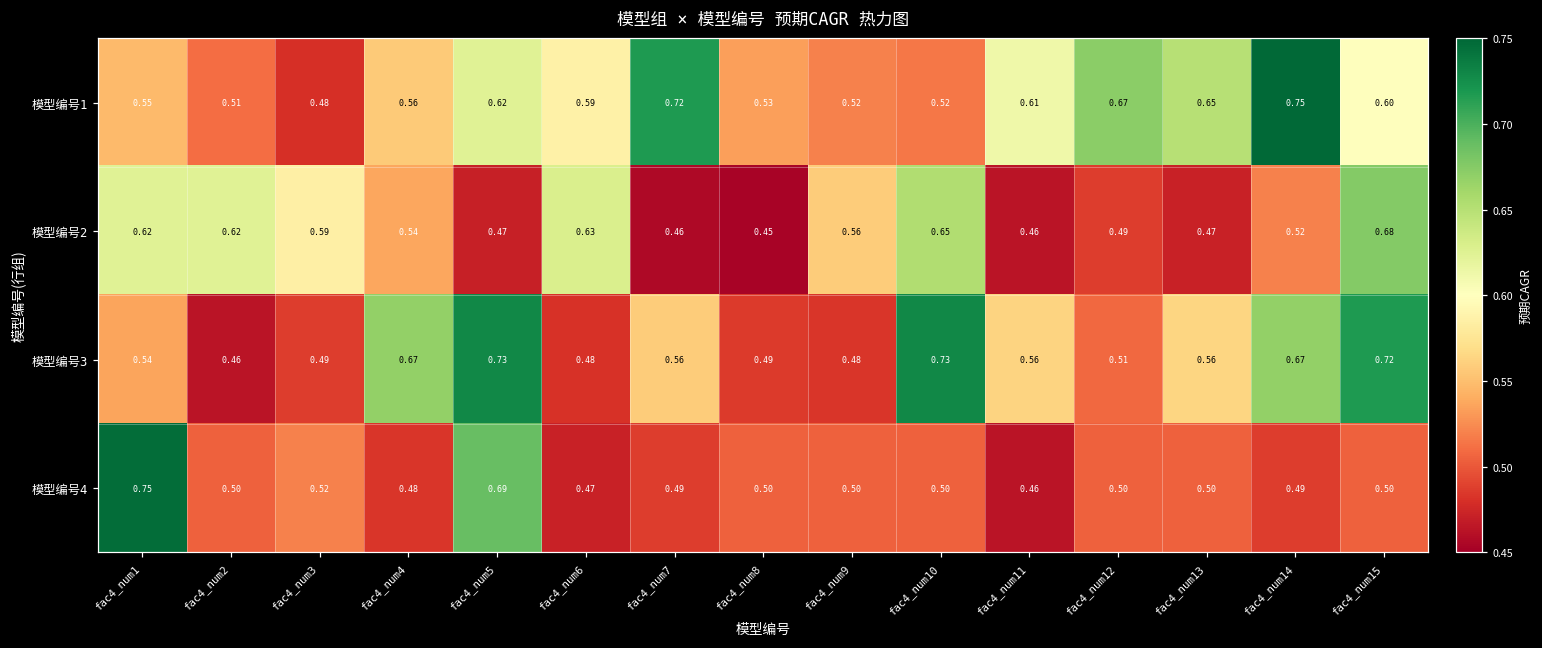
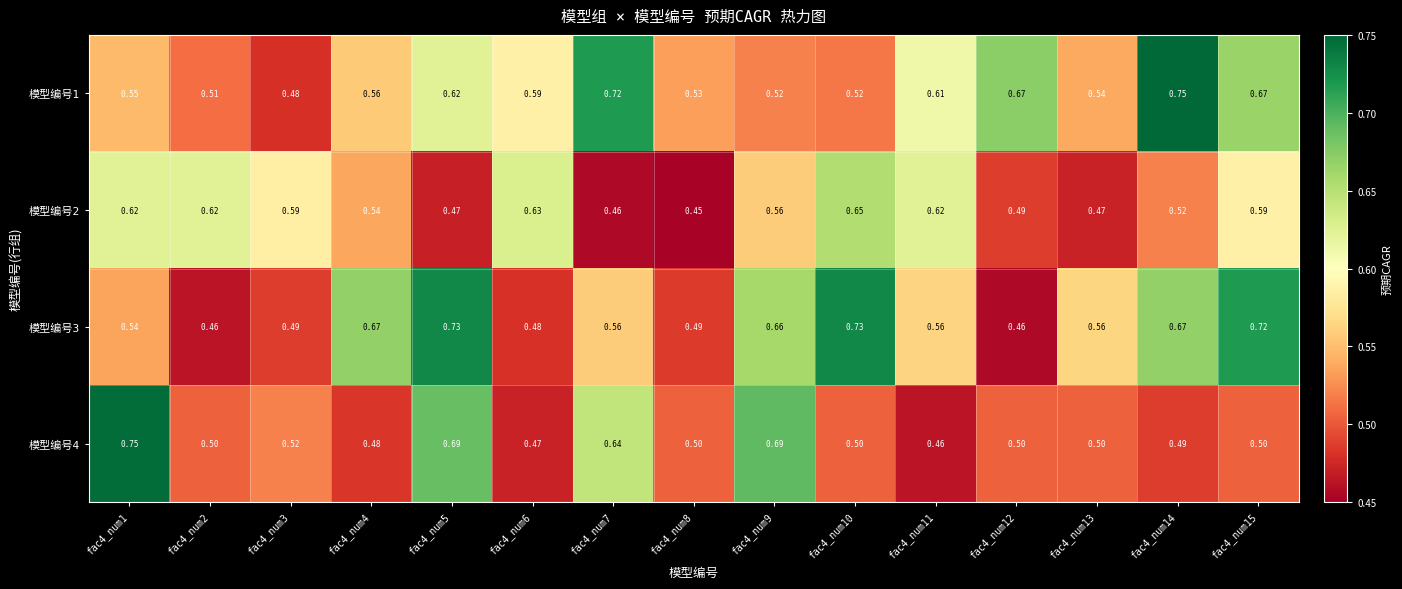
模型编号1, fac4_num13: 0.65 -> 0.54
模型编号1, fac4_num15: 0.60 -> 0.67
模型编号2, fac4_num11: 0.46 -> 0.62
模型编号2, fac4_num15: 0.68 -> 0.59
模型编号3, fac4_num9: 0.48 -> 0.66
模型编号3, fac4_num12: 0.51 -> 0.46
模型编号4, fac4_num7: 0.49 -> 0.64
模型编号4, fac4_num9: 0.50 -> 0.69
